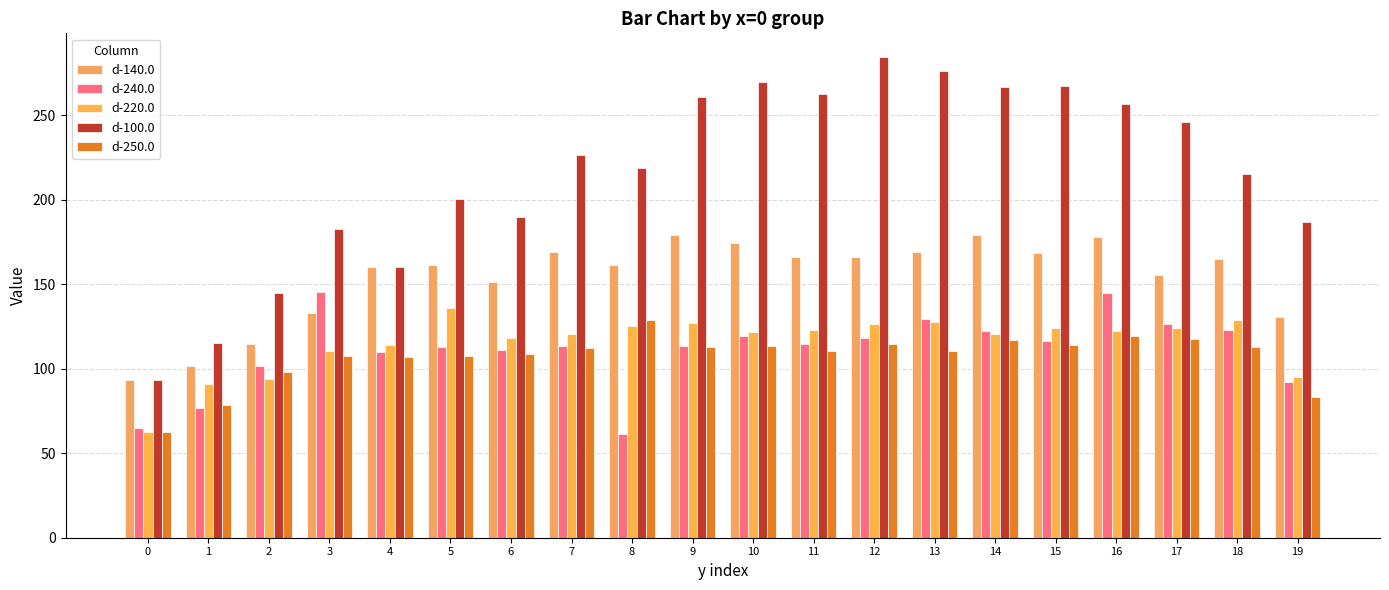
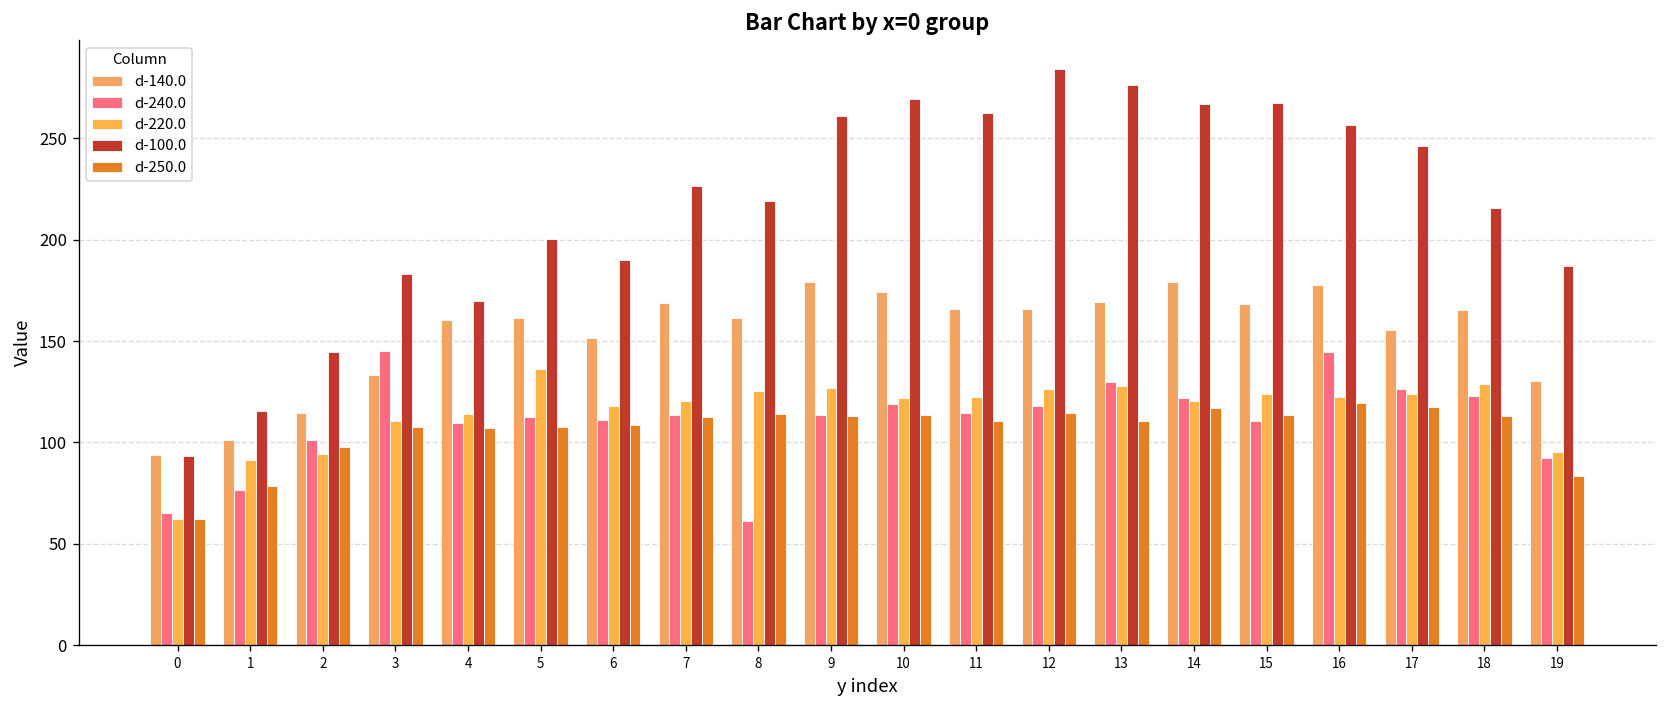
d-100.0, 4: 160 -> 170
d-250.0, 8: 129 -> 114
d-240.0, 15: 117 -> 110
